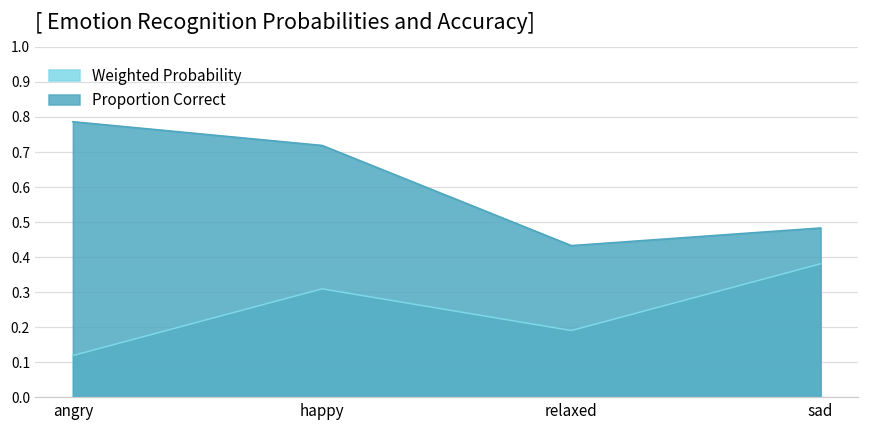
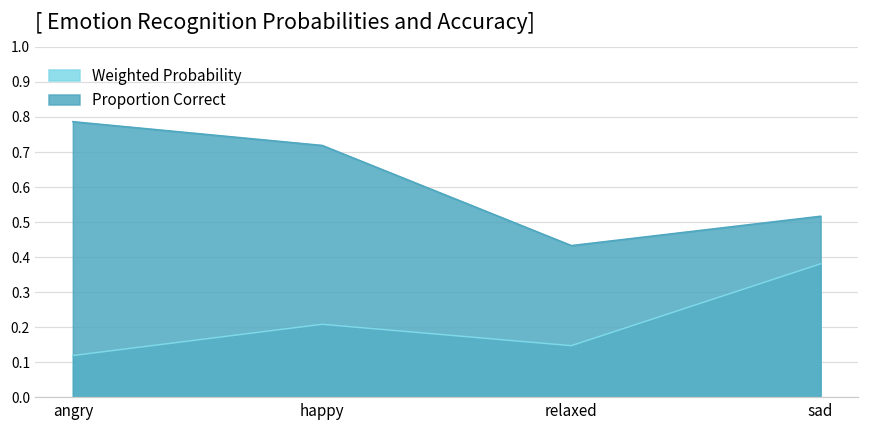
Weighted Probability, happy: 0.31 -> 0.21
Weighted Probability, relaxed: 0.19 -> 0.15
Proportion Correct, sad: 0.48 -> 0.52
